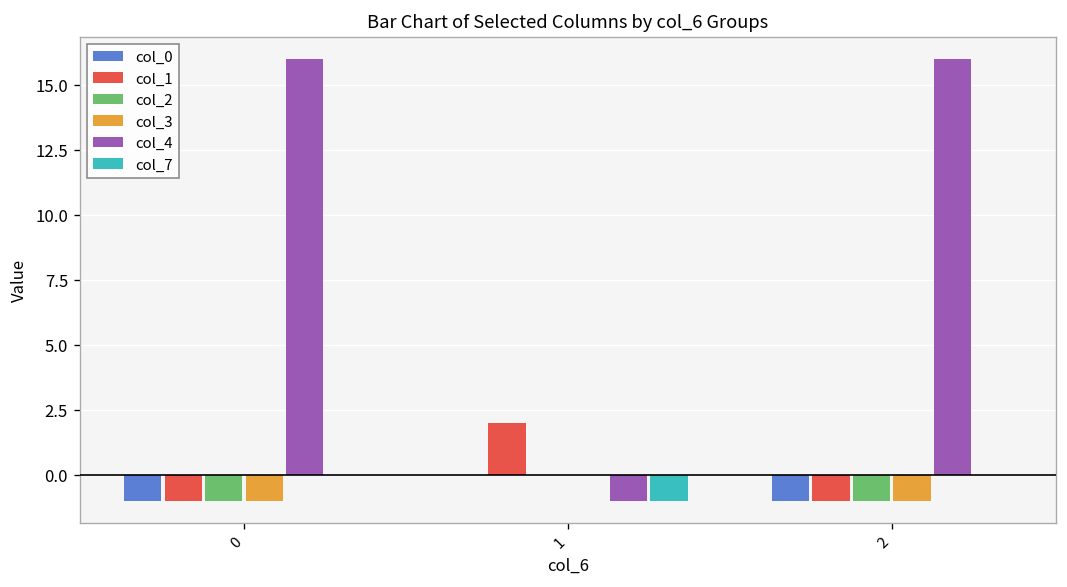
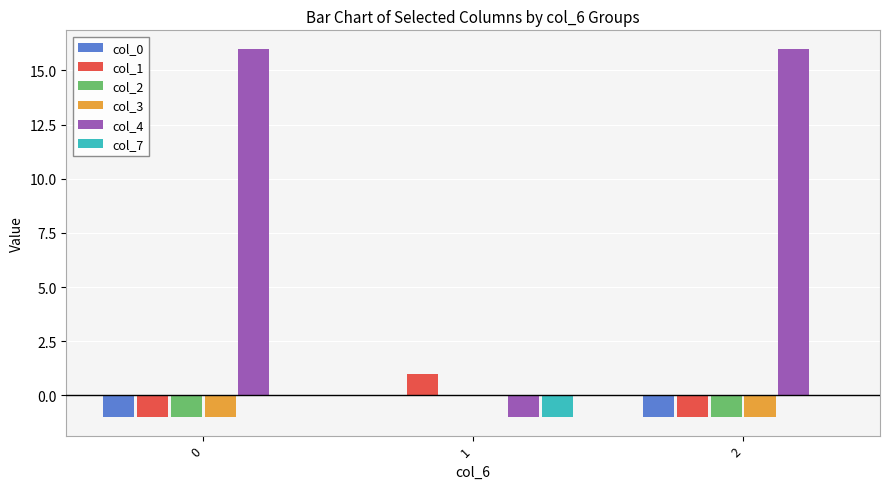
col_1, 1: 2 -> 1
